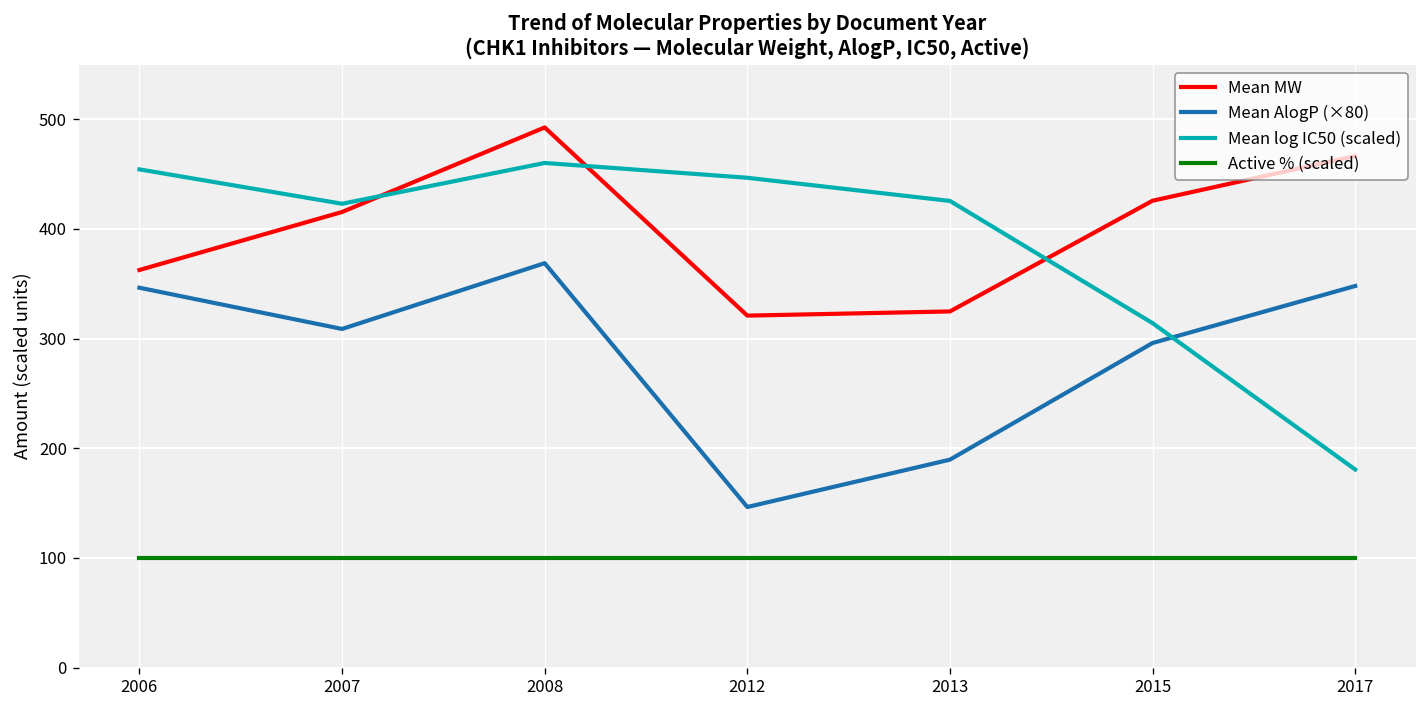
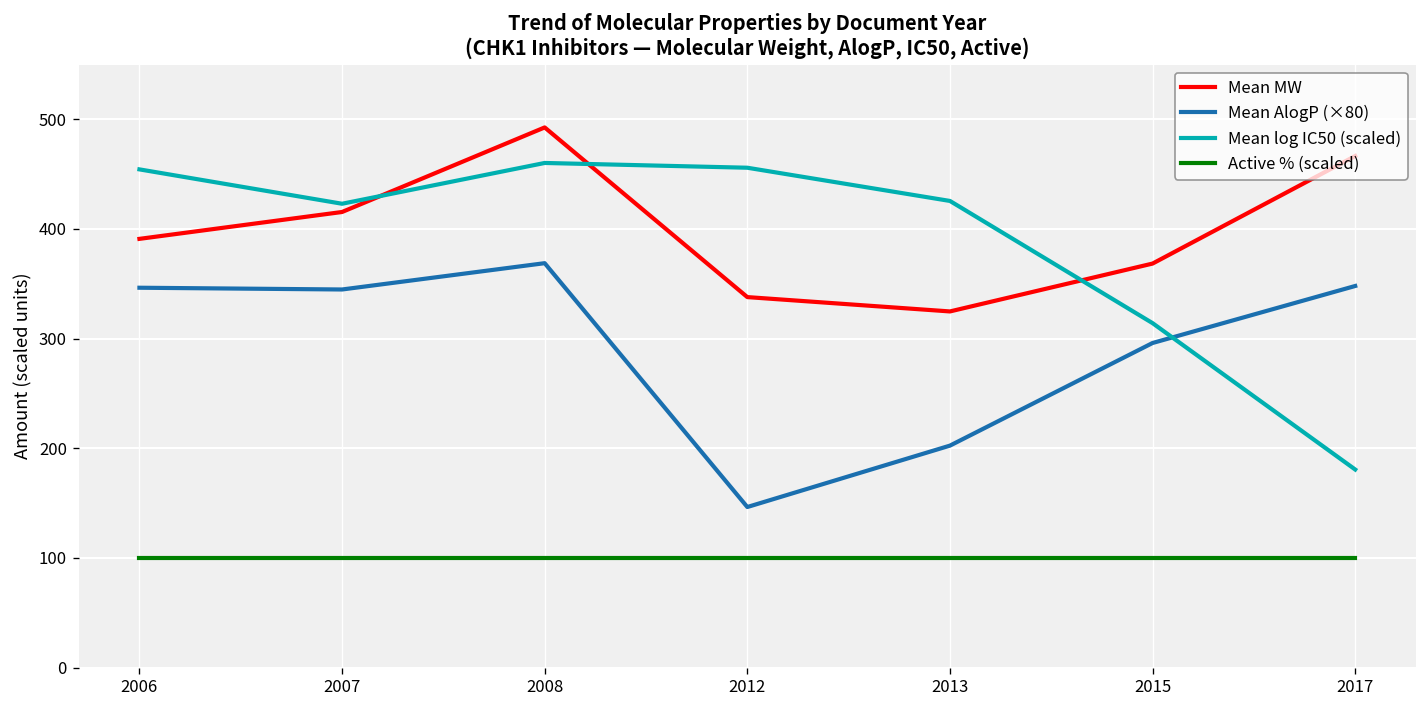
Mean MW, 2006: 360 -> 390
Mean AlogP (×80), 2007: 310 -> 340
Mean MW, 2012: 320 -> 340
Mean log IC50 (scaled), 2012: 450 -> 460
Mean AlogP (×80), 2013: 190 -> 200
Mean MW, 2015: 430 -> 370
